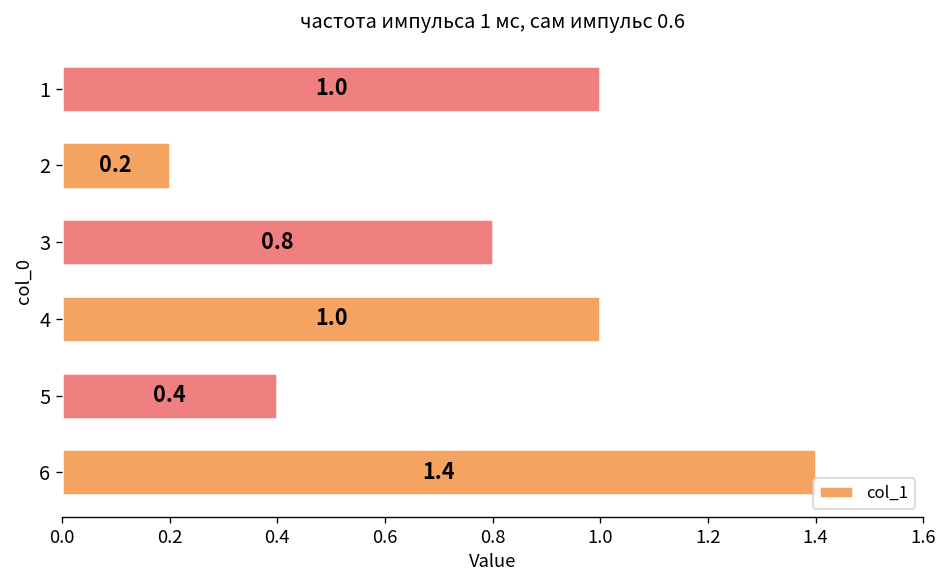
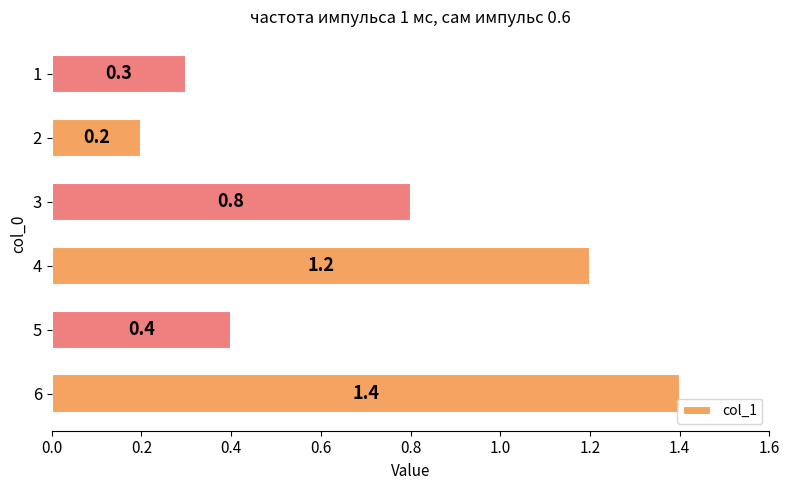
1: 1.0 -> 0.3
4: 1.0 -> 1.2
